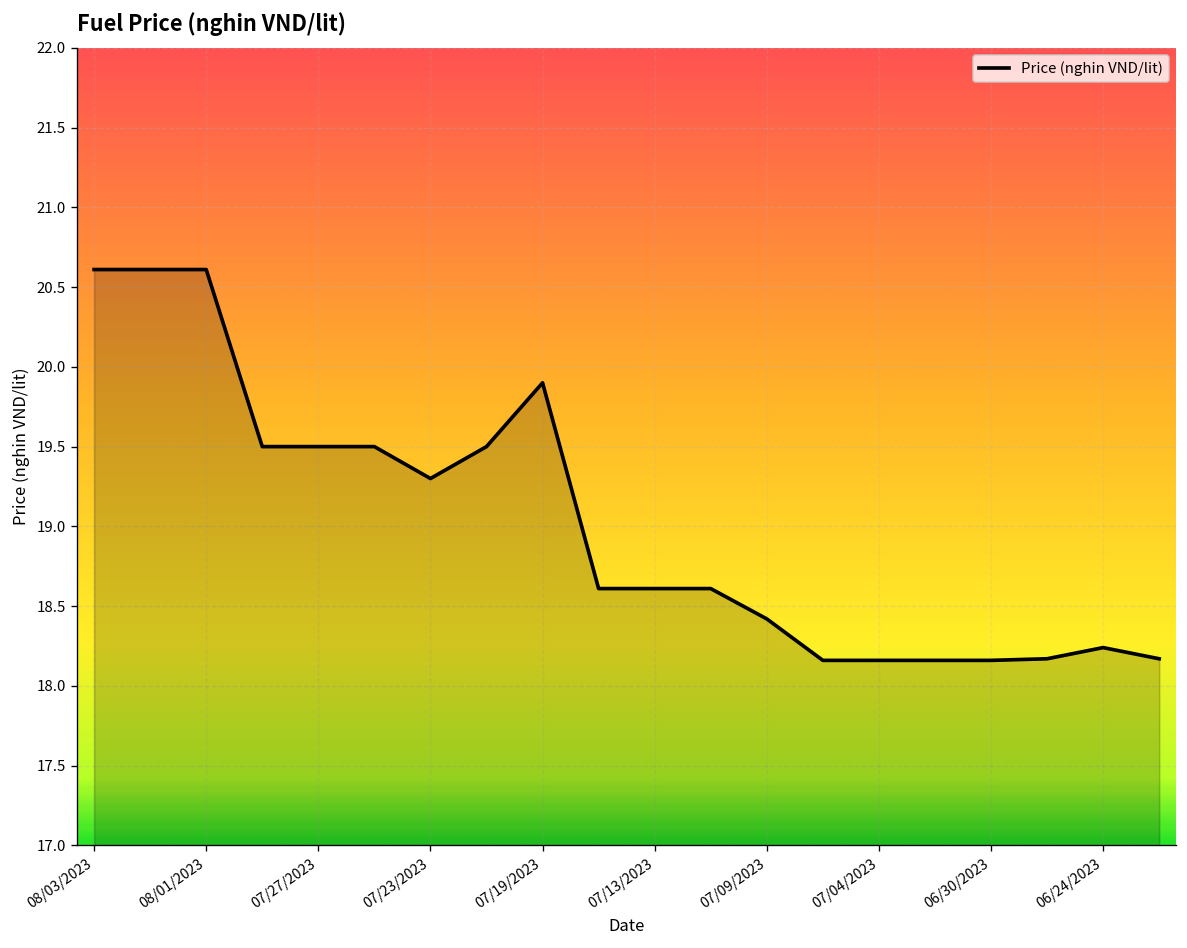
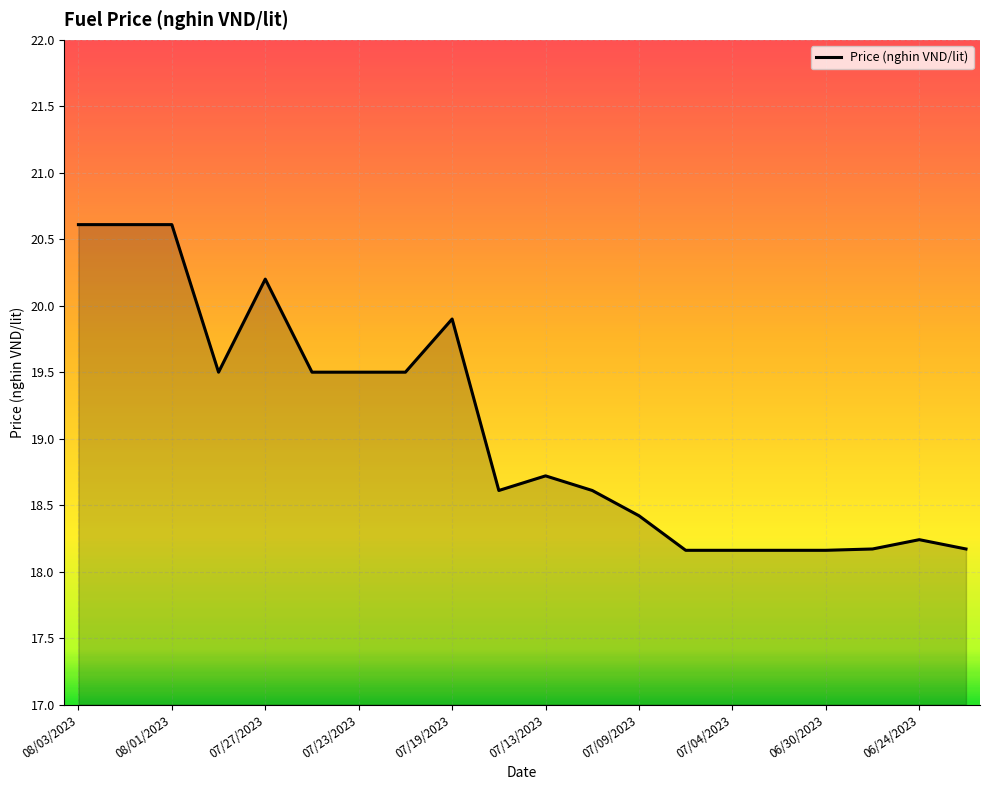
07/27/2023: 19.5 -> 20.2
07/23/2023: 19.3 -> 19.5
07/13/2023: 18.61 -> 18.72
